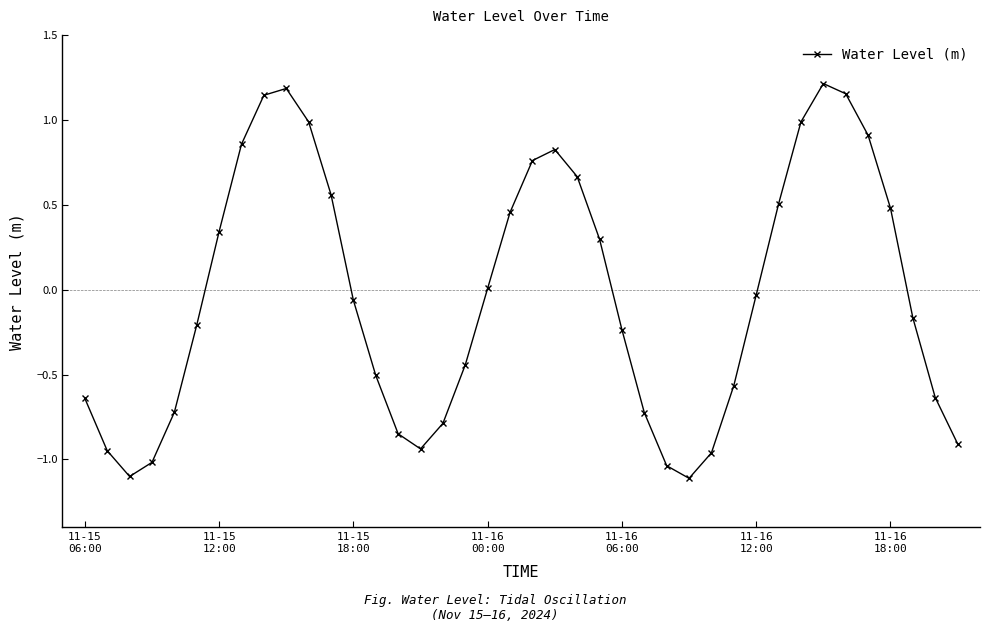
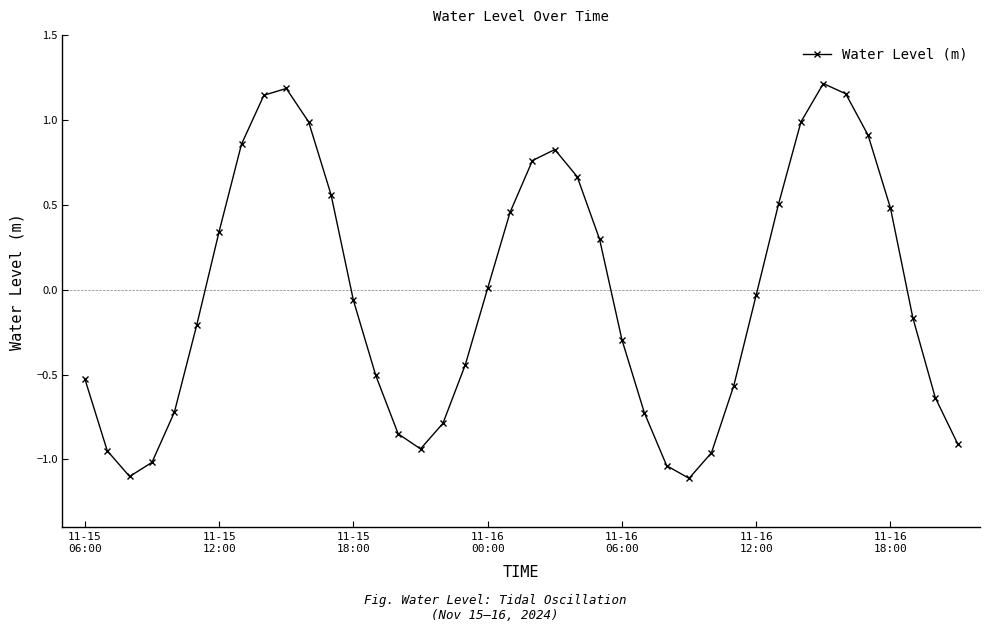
11-15 06:00: -0.64 -> -0.53
11-16 06:00: -0.24 -> -0.30
